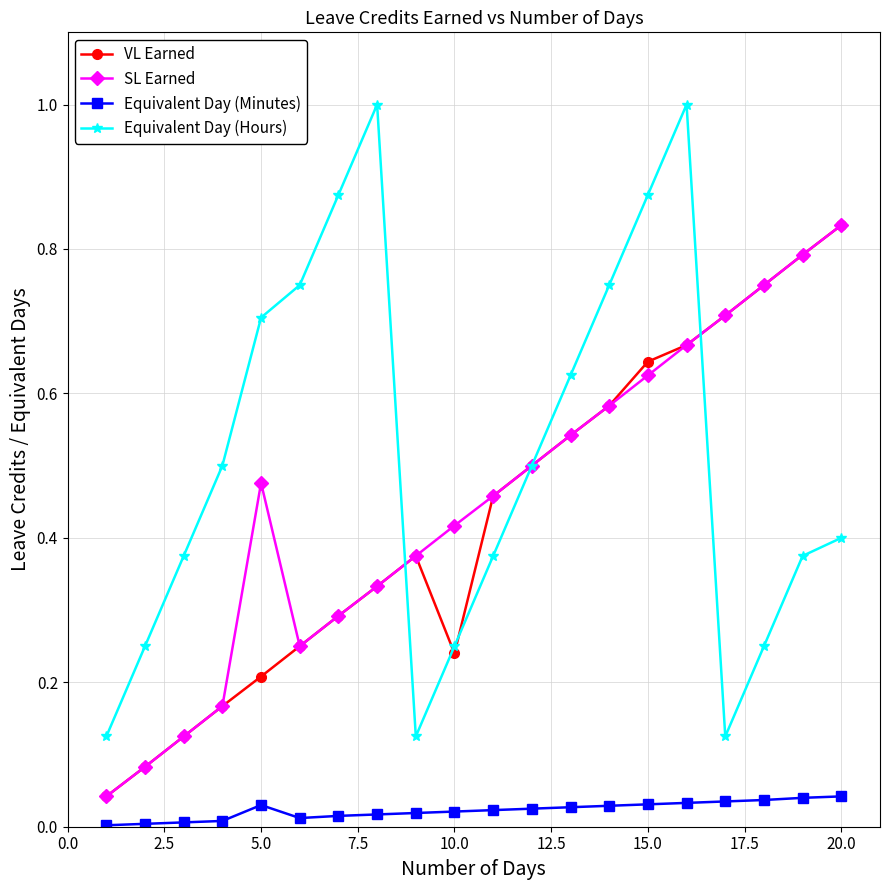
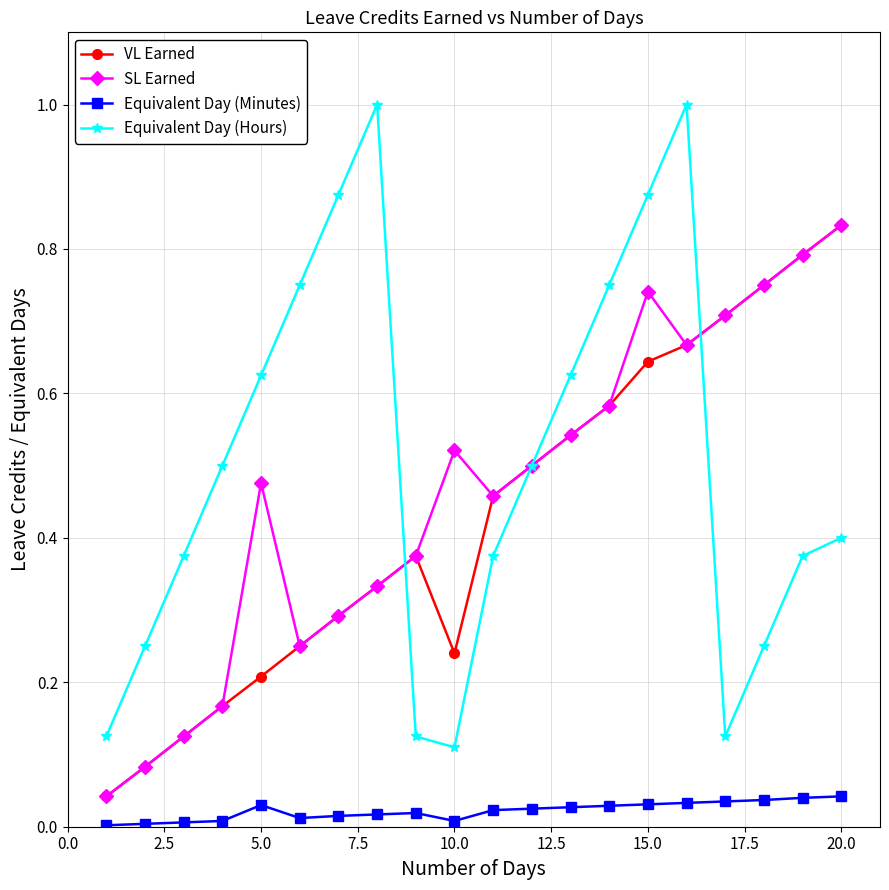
Equivalent Day (Hours), 5.0: 0.71 -> 0.63
SL Earned, 10.0: 0.42 -> 0.52
Equivalent Day (Minutes), 10.0: 0.02 -> 0.01
Equivalent Day (Hours), 10.0: 0.25 -> 0.11
SL Earned, 15.0: 0.63 -> 0.74
